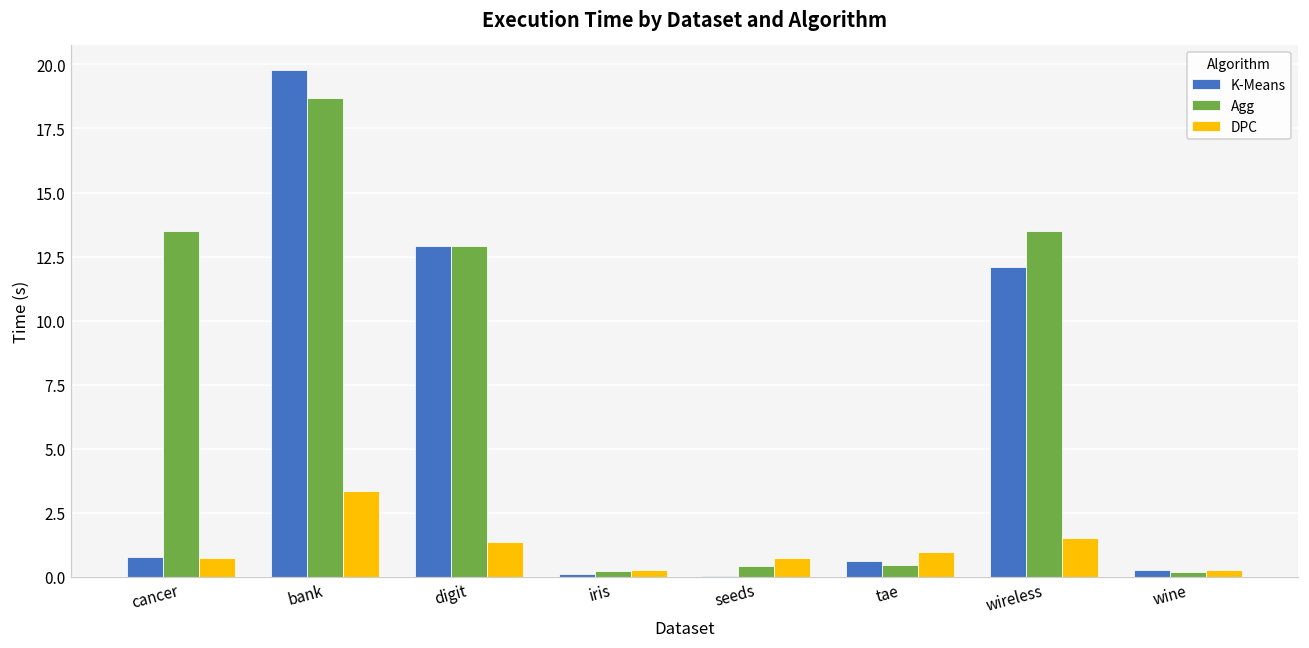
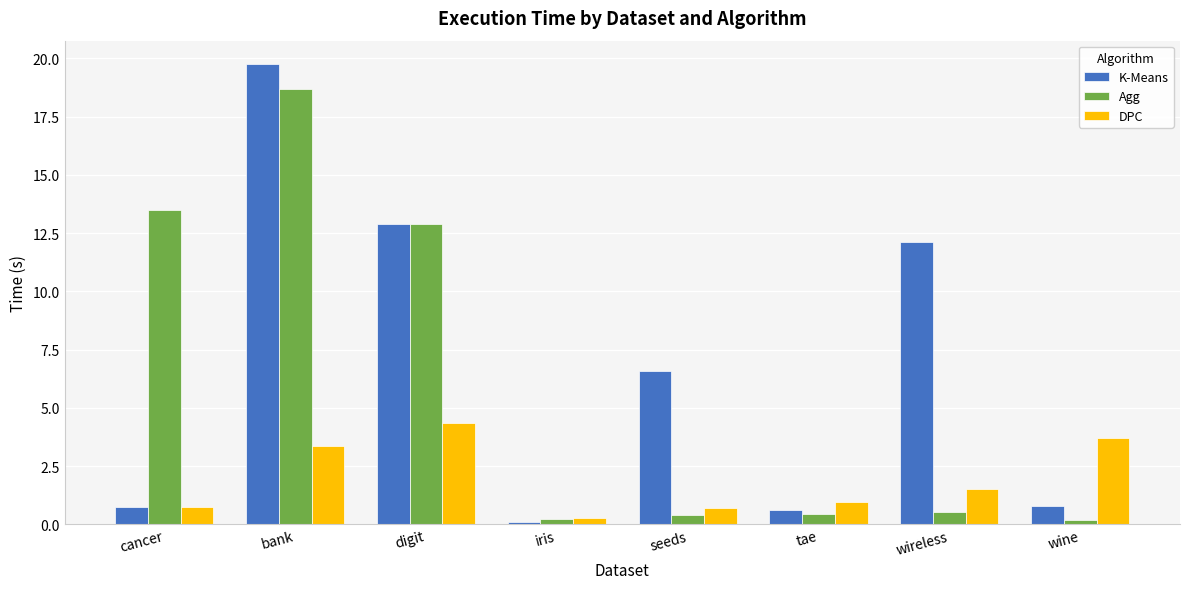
DPC, digit: 1.4 -> 4.3
K-Means, seeds: 0.0 -> 6.6
Agg, wireless: 13.5 -> 0.6
K-Means, wine: 0.3 -> 0.8
DPC, wine: 0.3 -> 3.7
